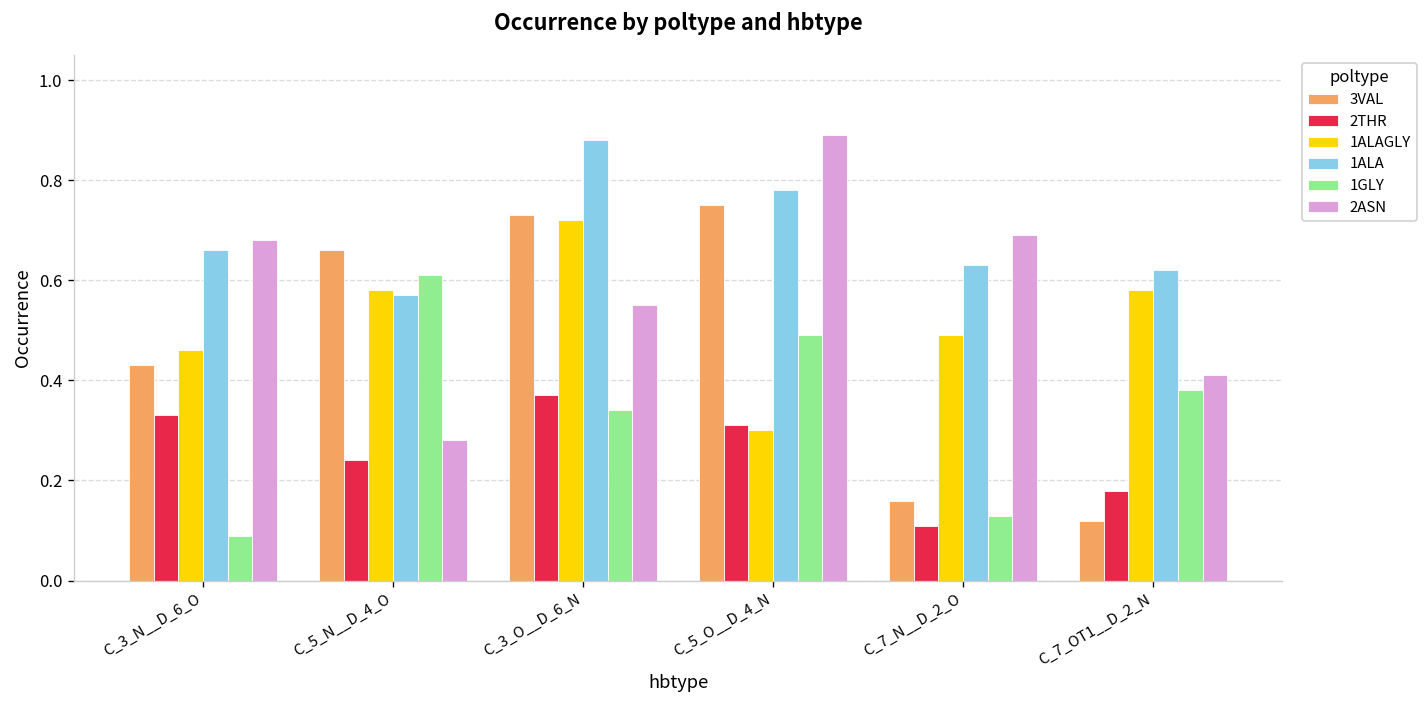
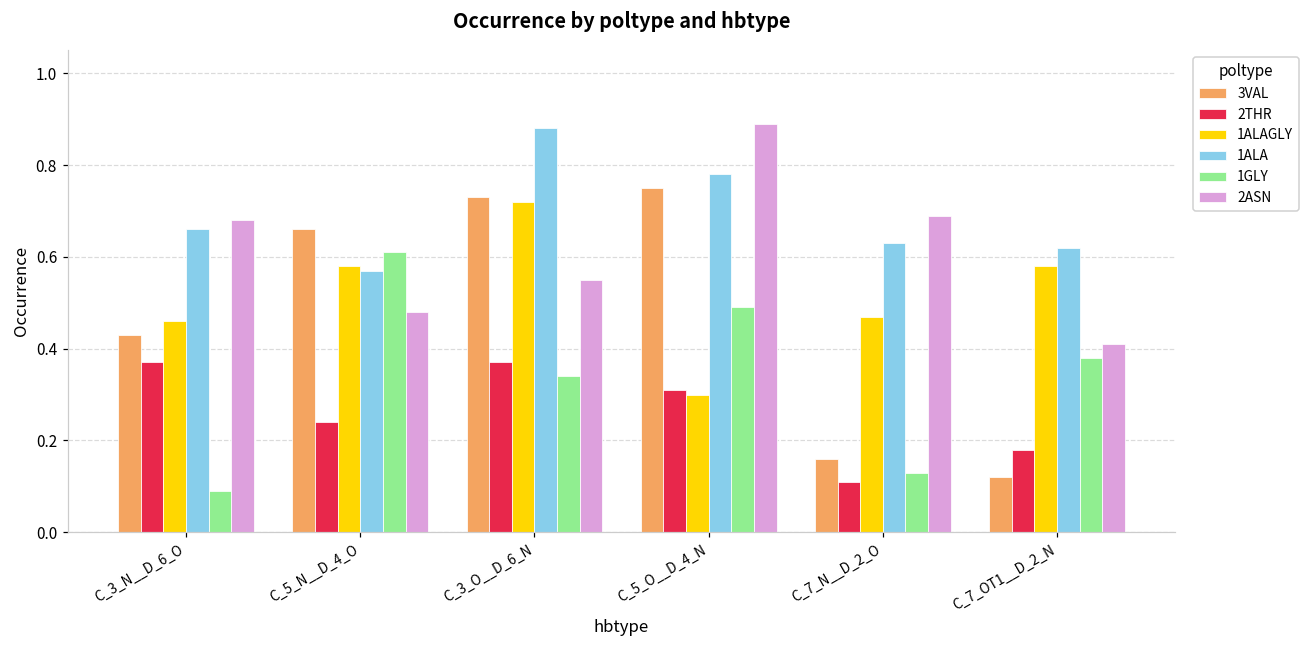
2THR, C_3_N__D_6_O: 0.33 -> 0.37
2ASN, C_5_N__D_4_O: 0.28 -> 0.48
1ALAGLY, C_7_N__D_2_O: 0.49 -> 0.47
